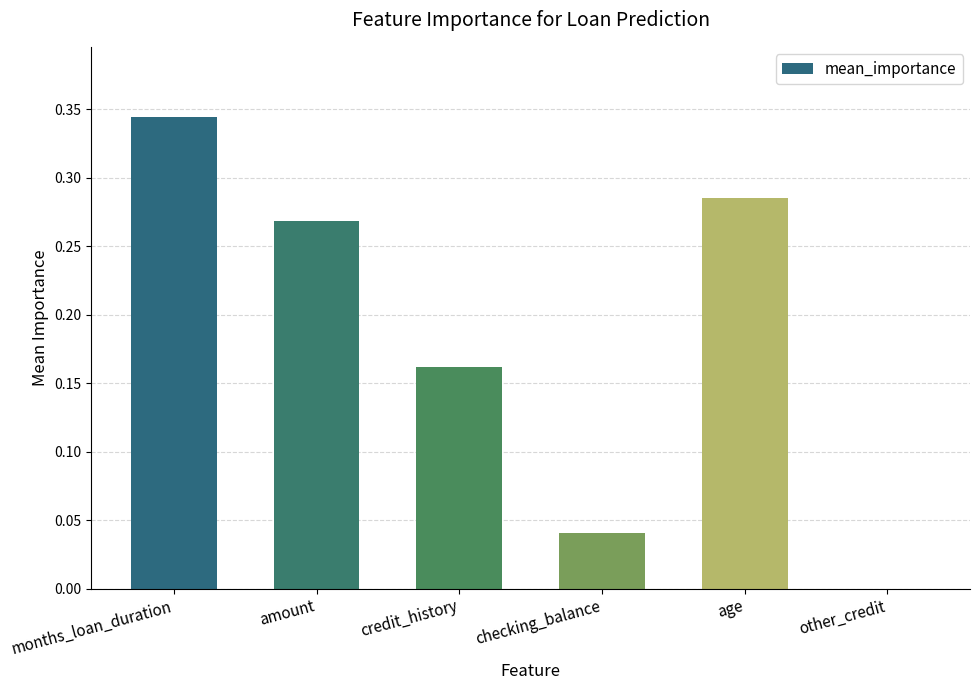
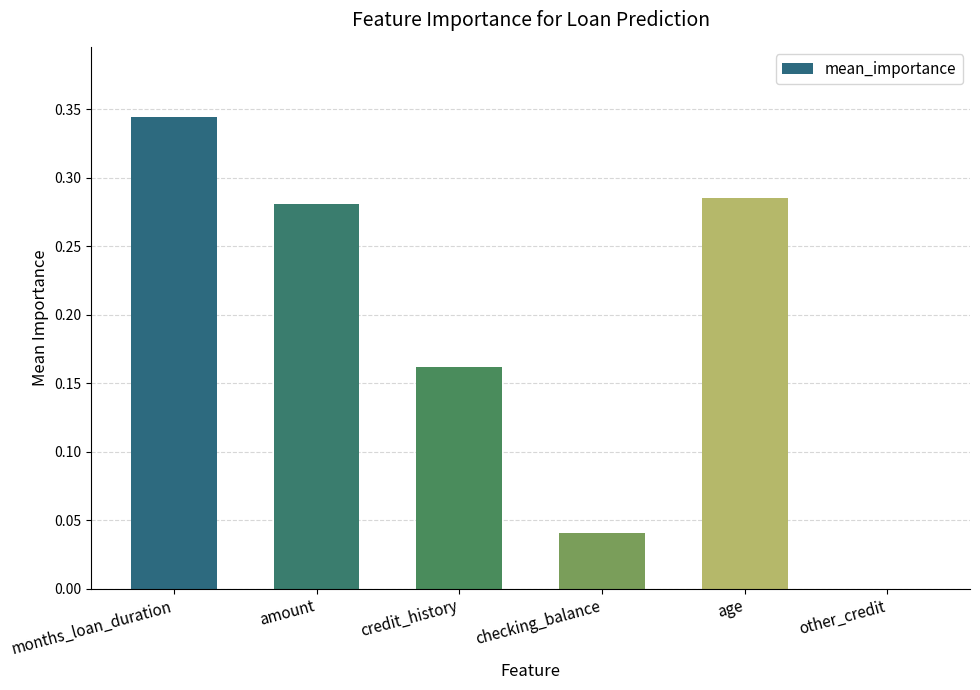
amount: 0.269 -> 0.281
